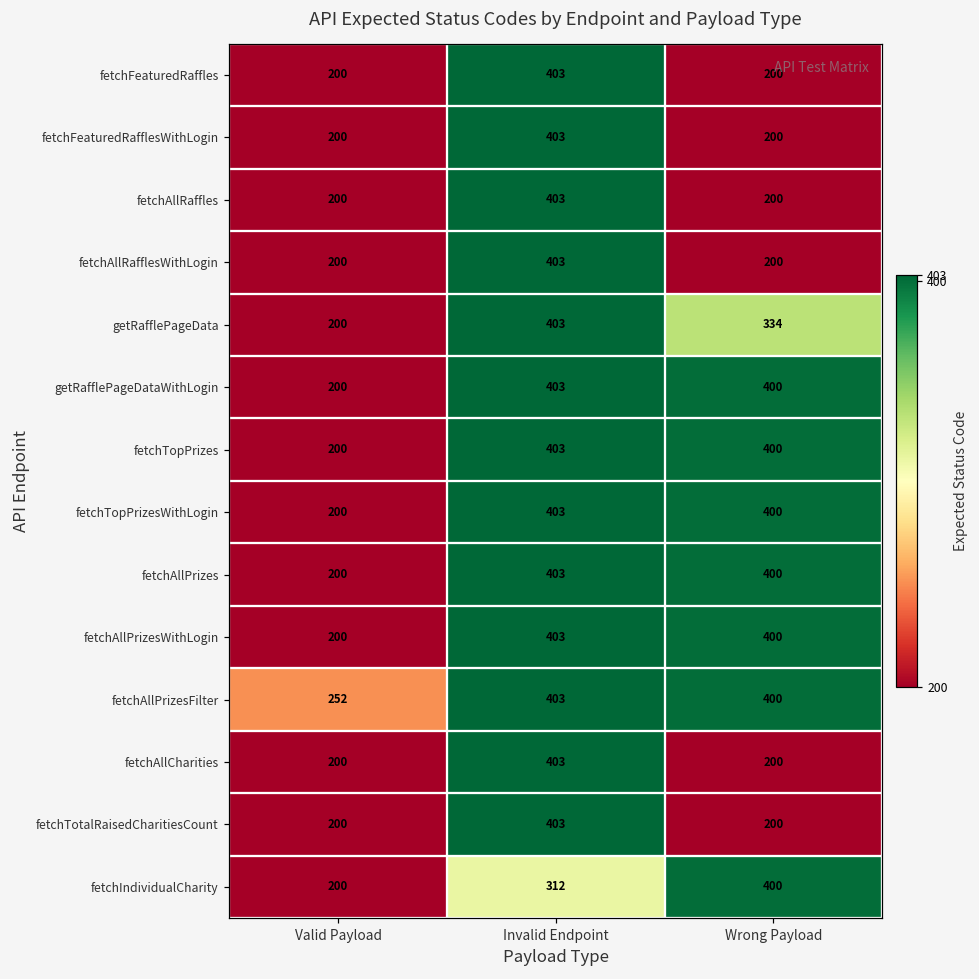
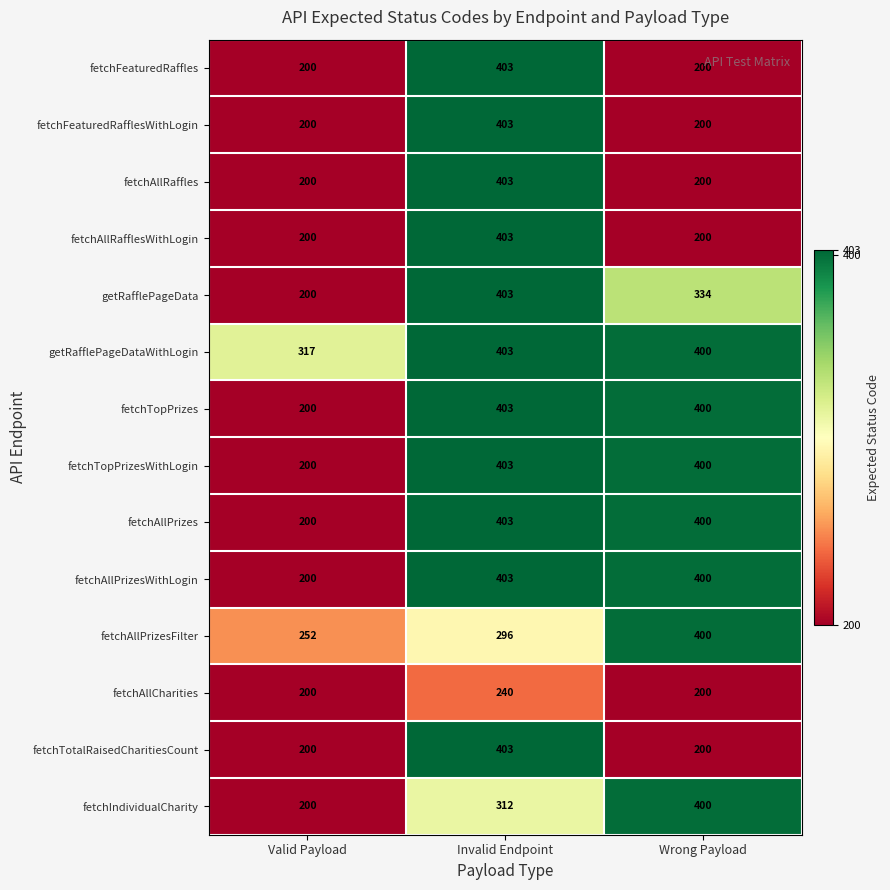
getRafflePageDataWithLogin, Valid Payload: 200 -> 317
fetchAllPrizesFilter, Invalid Endpoint: 403 -> 296
fetchAllCharities, Invalid Endpoint: 403 -> 240
